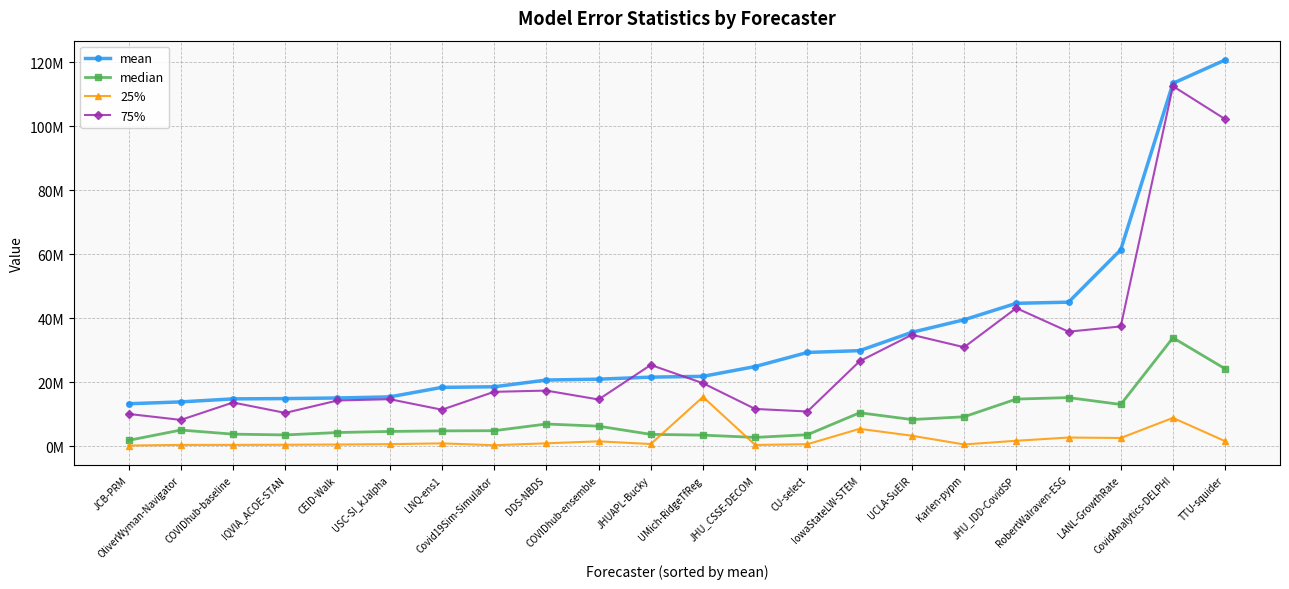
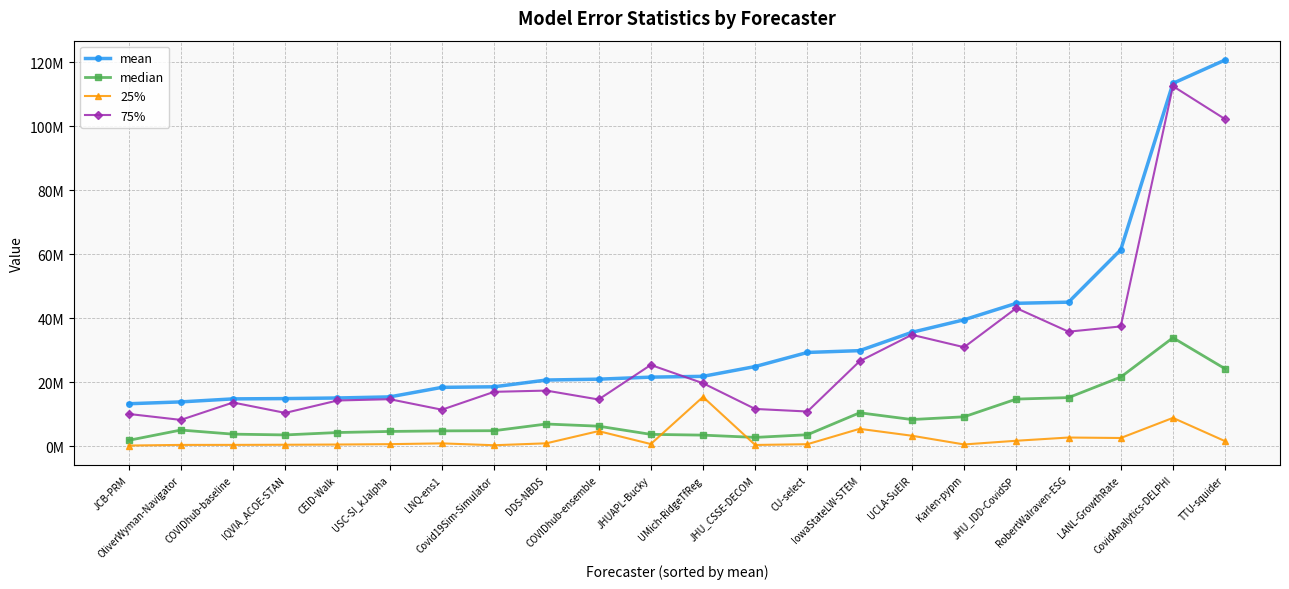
25%, COVIDhub-ensemble: 2000000 -> 5000000
median, LANL-GrowthRate: 13000000 -> 22000000
